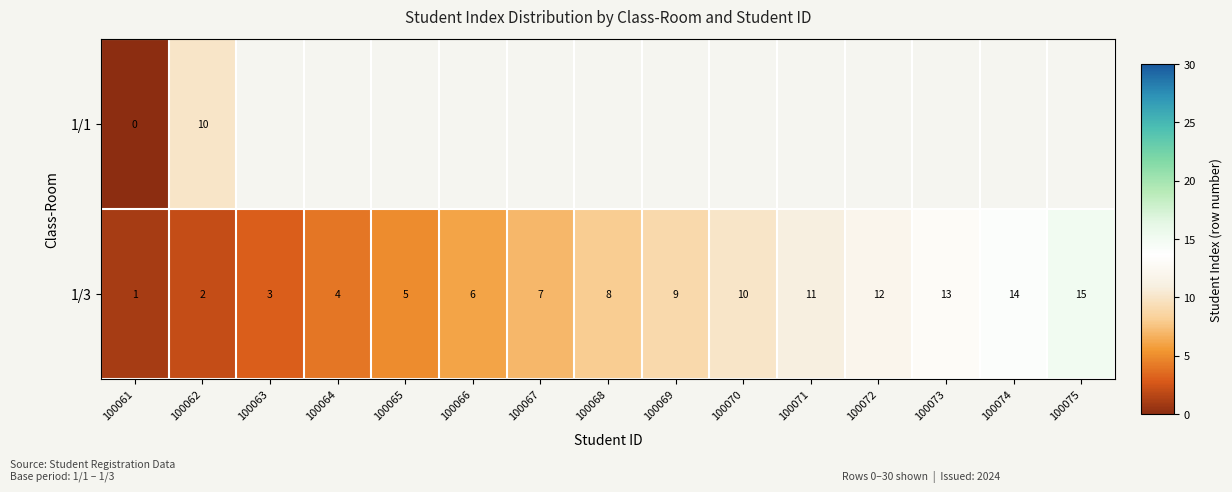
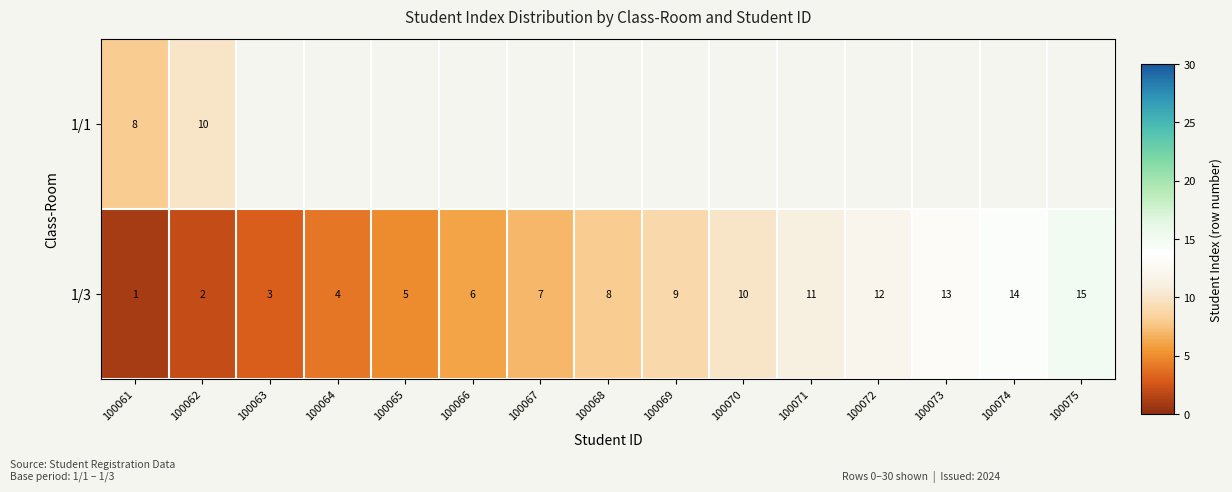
1/1, 100061: 0 -> 8
